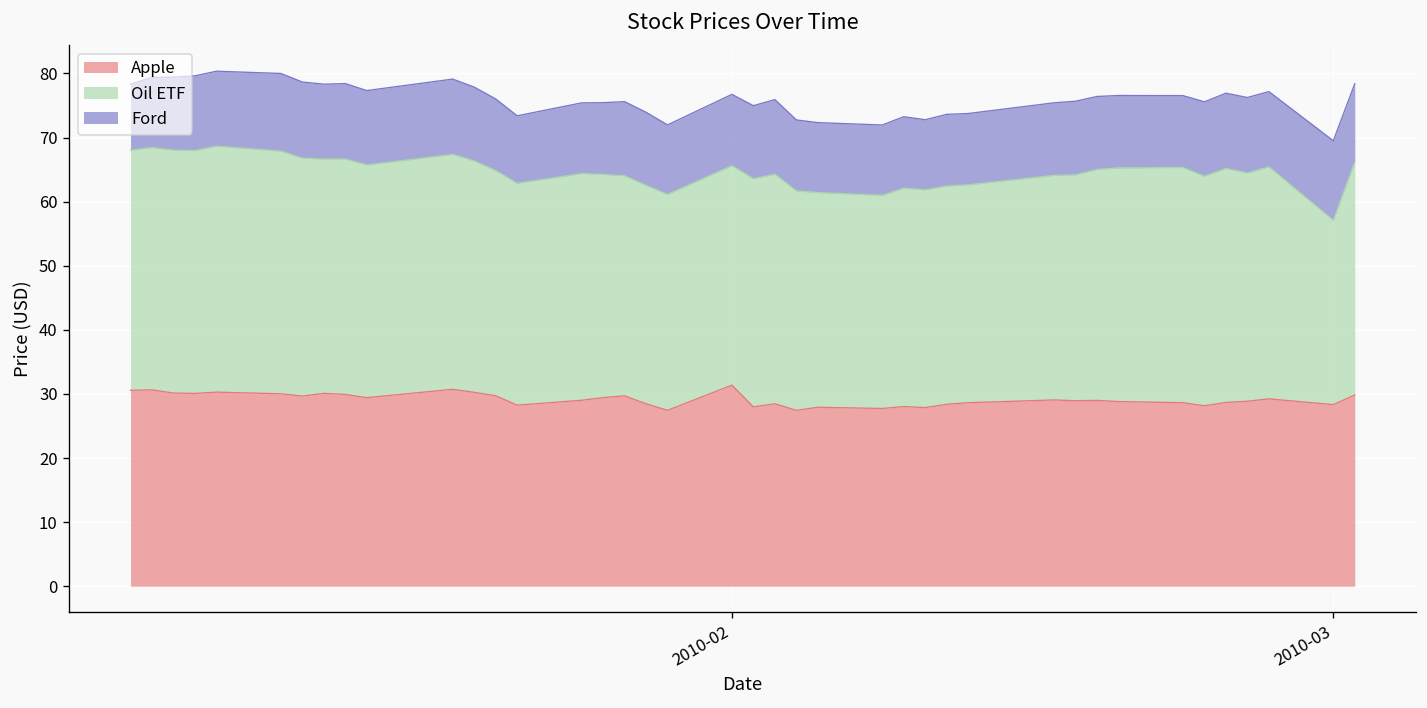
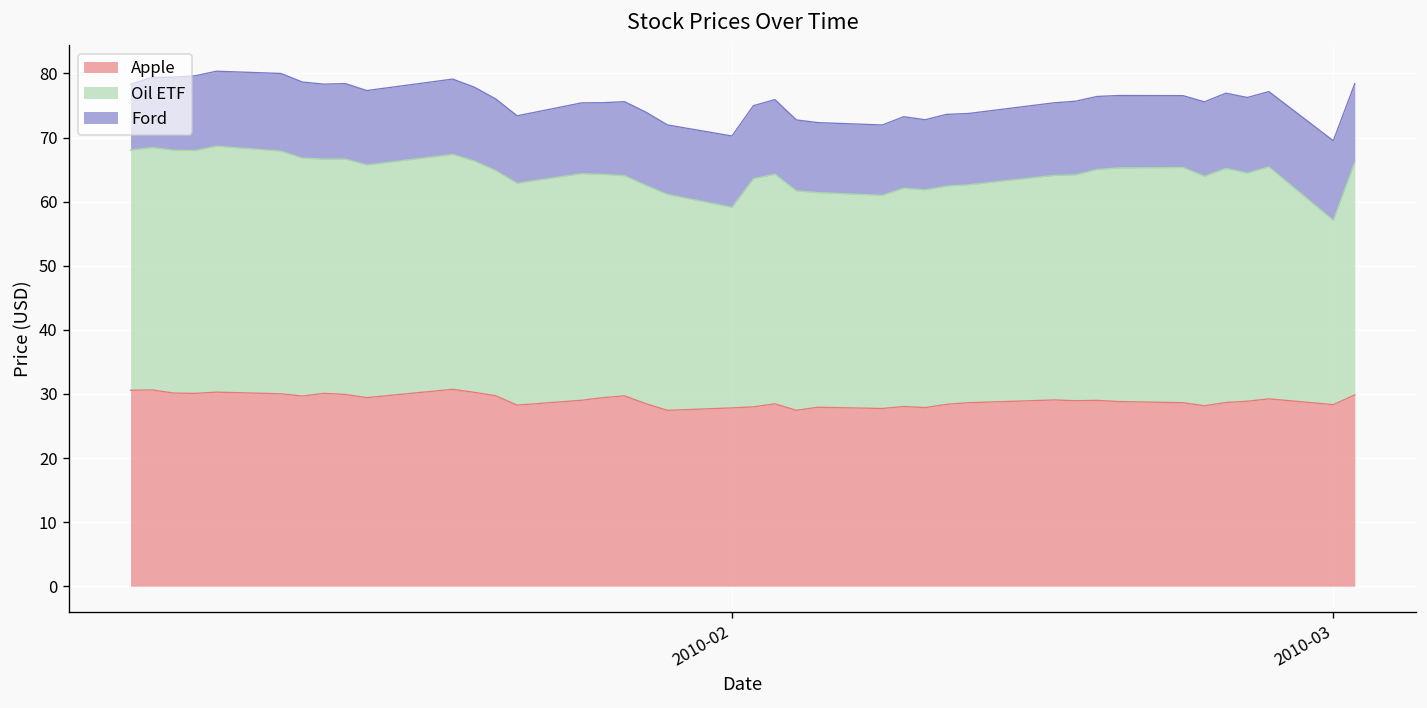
Apple, 2010-02: 31 -> 28
Oil ETF, 2010-02: 34 -> 31
